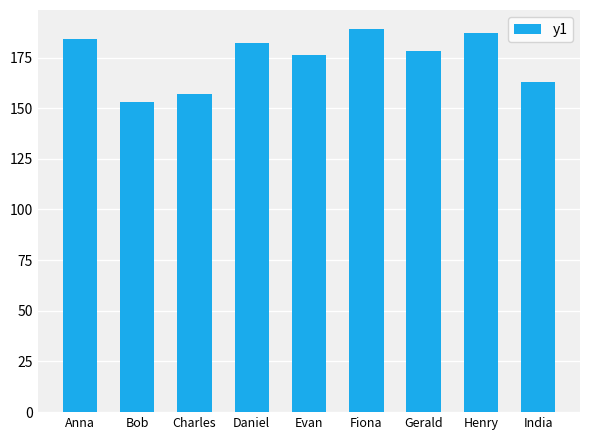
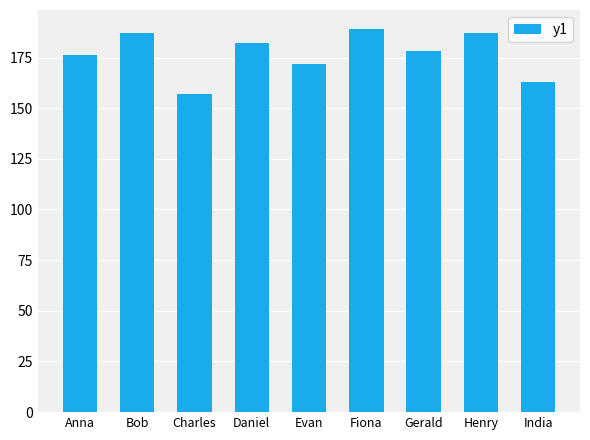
Anna: 184 -> 176
Bob: 153 -> 187
Evan: 176 -> 172
